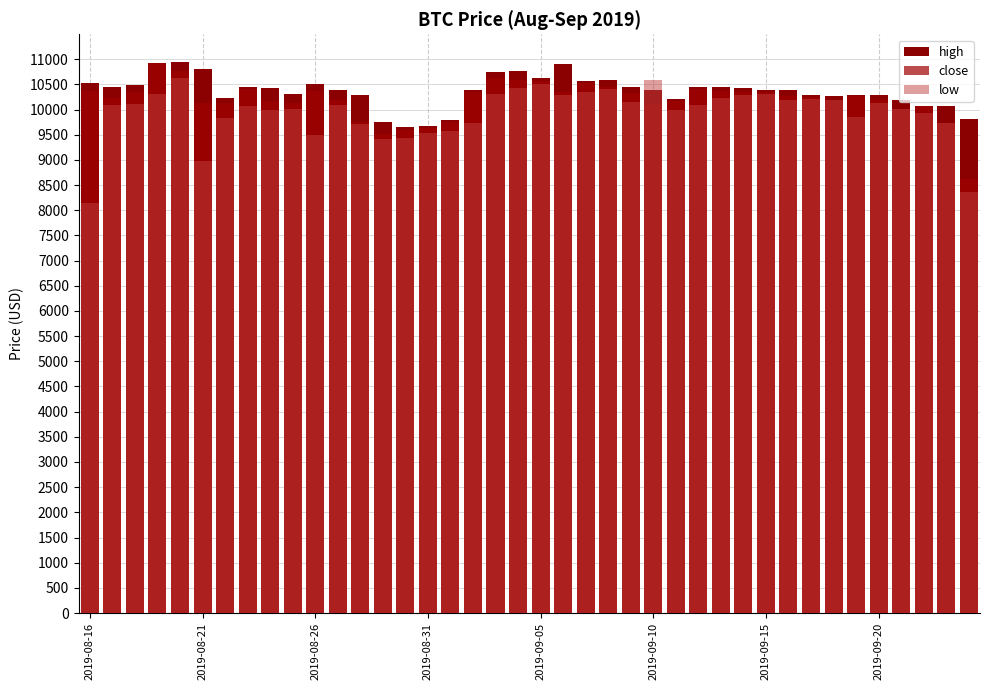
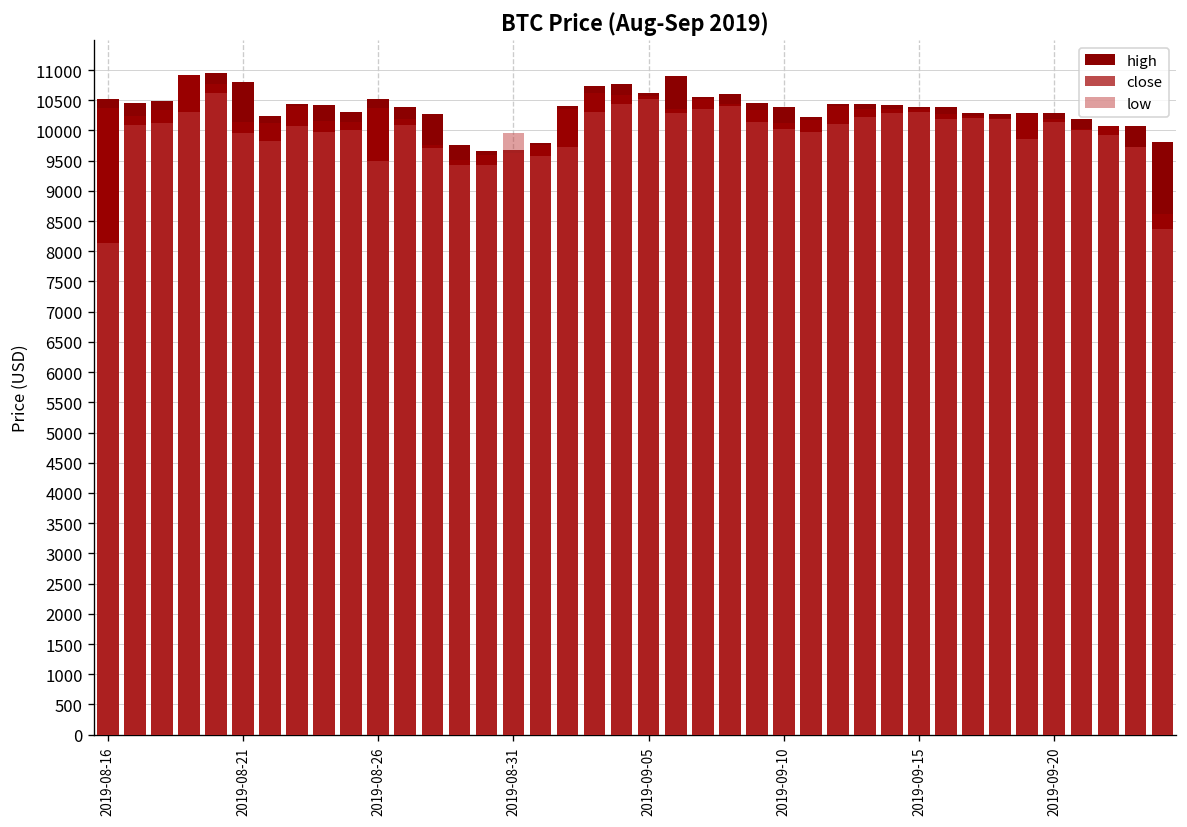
low, 2019-08-21: 9000 -> 10000
low, 2019-08-31: 9500 -> 10000
low, 2019-09-10: 10600 -> 10000
